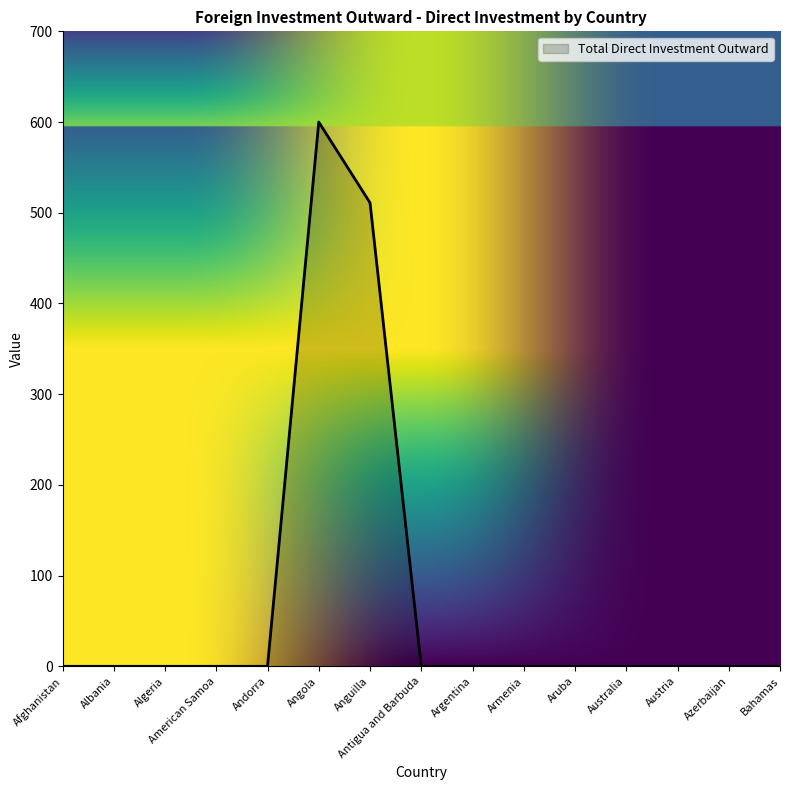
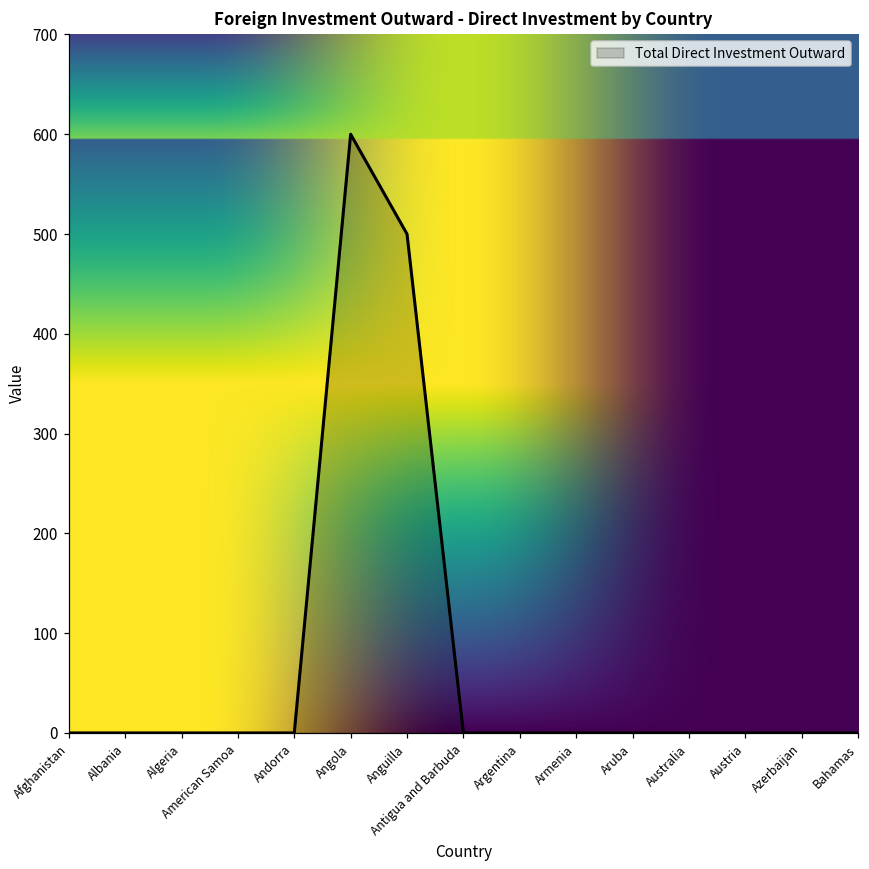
Anguilla: 510 -> 500
